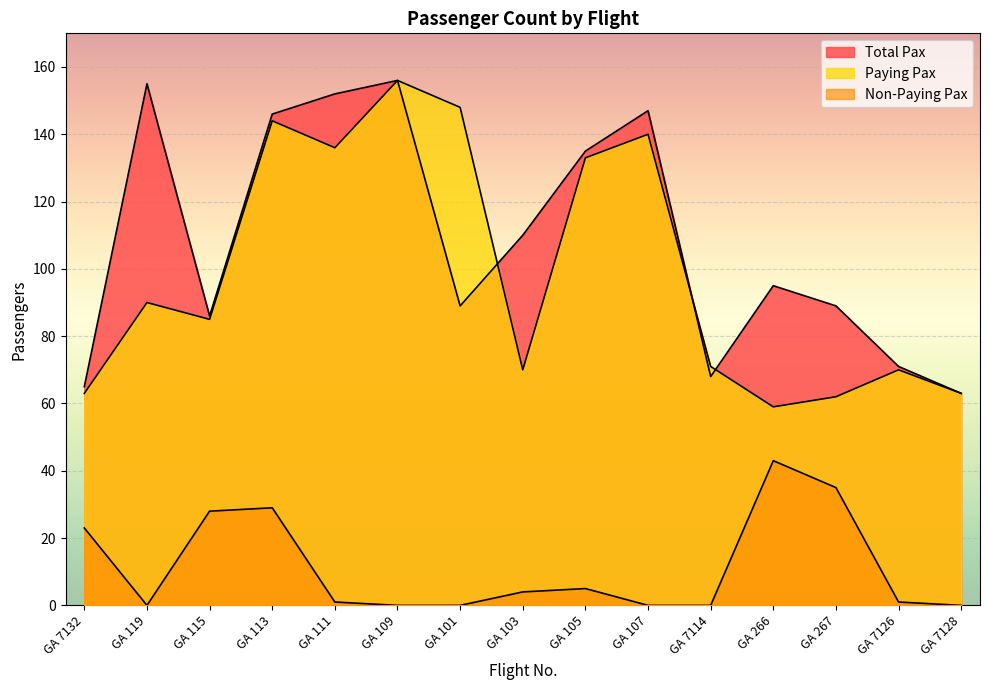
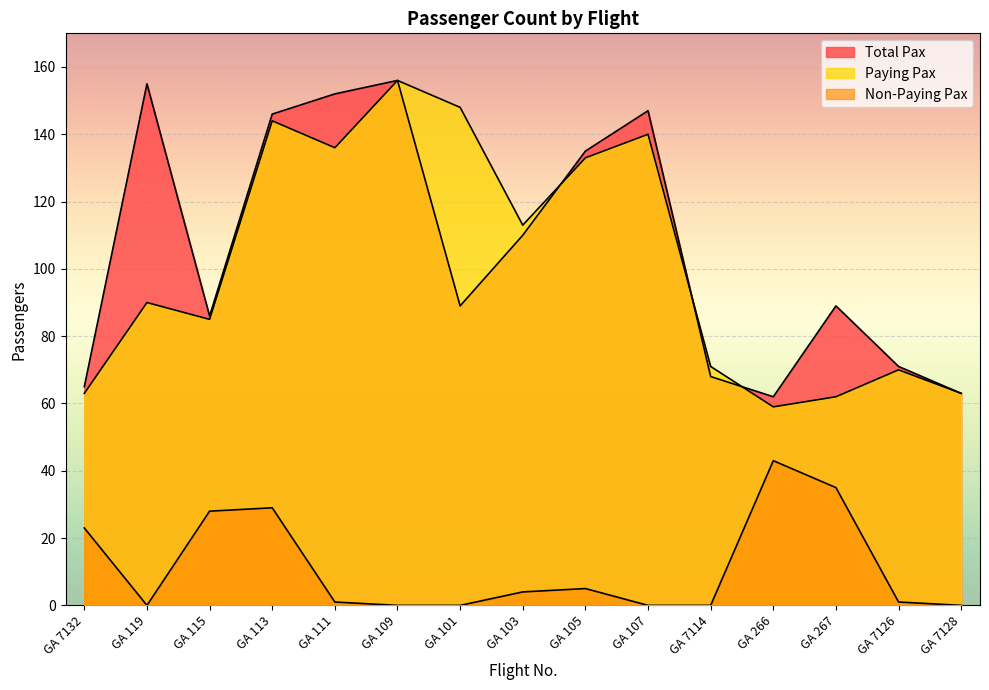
Paying Pax, GA 103: 70 -> 113
Total Pax, GA 266: 95 -> 62
